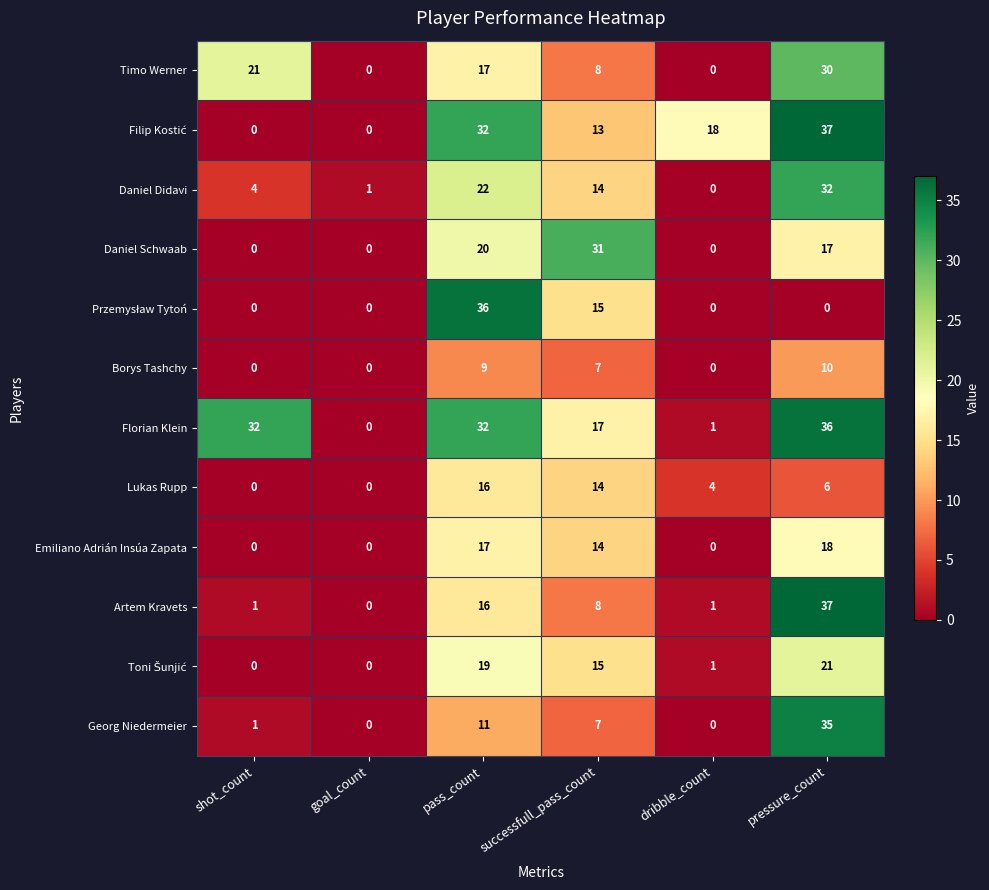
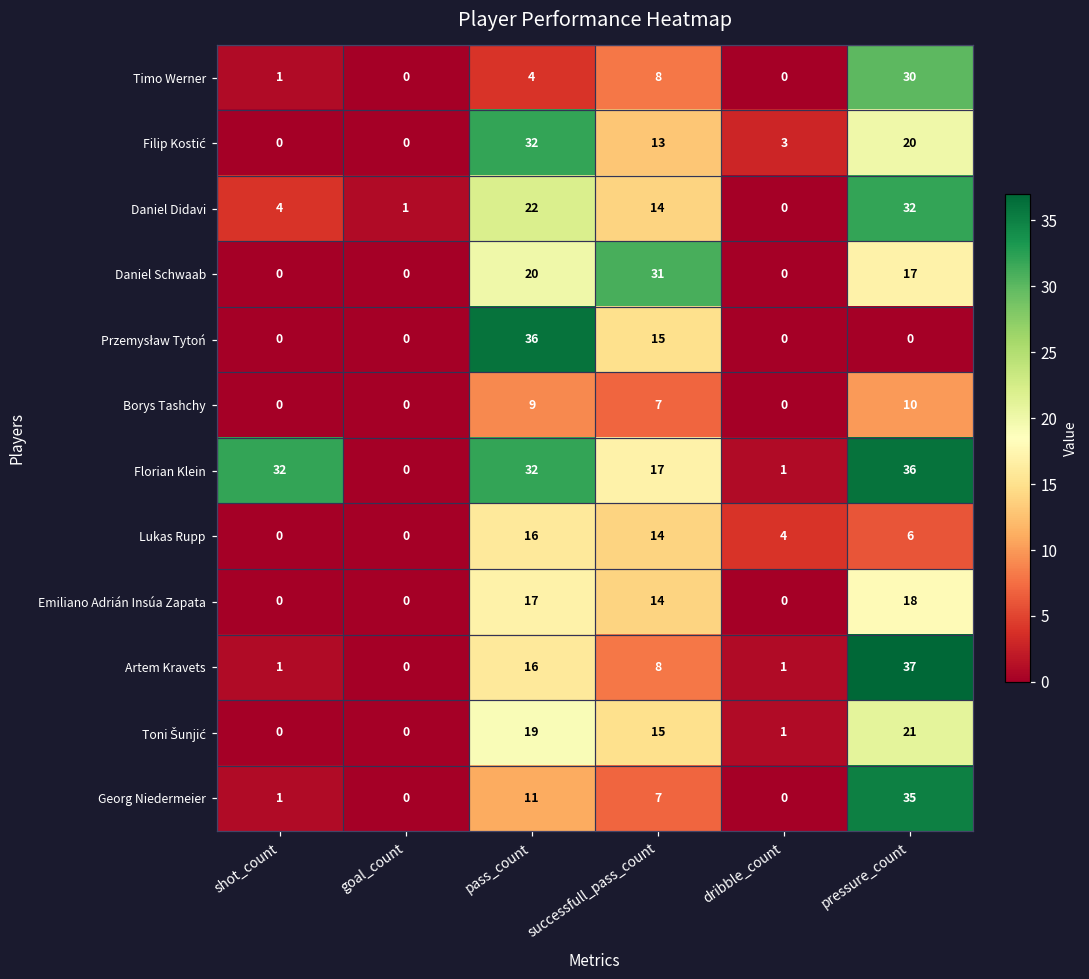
Timo Werner, shot_count: 21 -> 1
Timo Werner, pass_count: 17 -> 4
Filip Kostić, dribble_count: 18 -> 3
Filip Kostić, pressure_count: 37 -> 20
